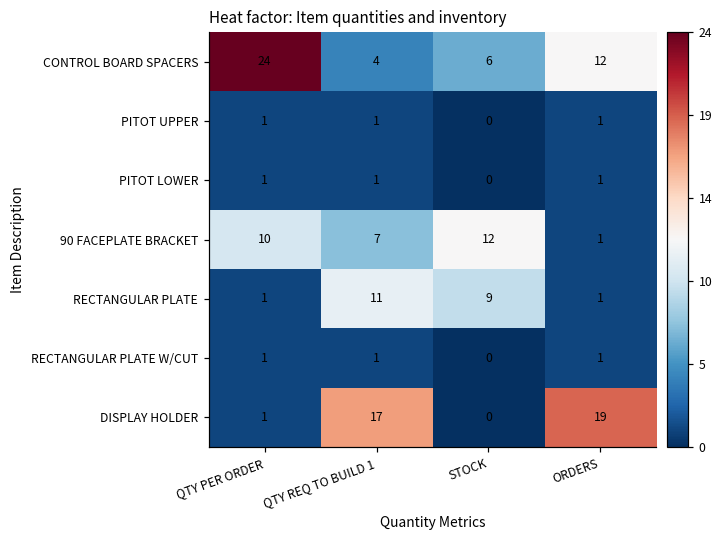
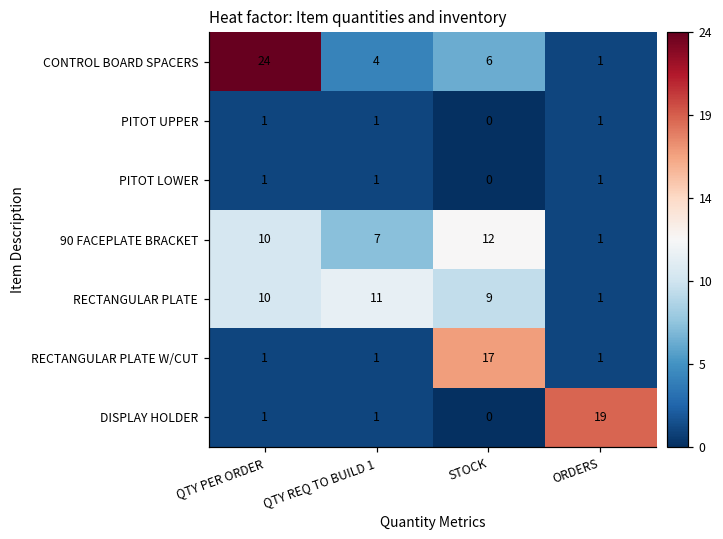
CONTROL BOARD SPACERS, ORDERS: 12 -> 1
RECTANGULAR PLATE, QTY PER ORDER: 1 -> 10
RECTANGULAR PLATE W/CUT, STOCK: 0 -> 17
DISPLAY HOLDER, QTY REQ TO BUILD 1: 17 -> 1
